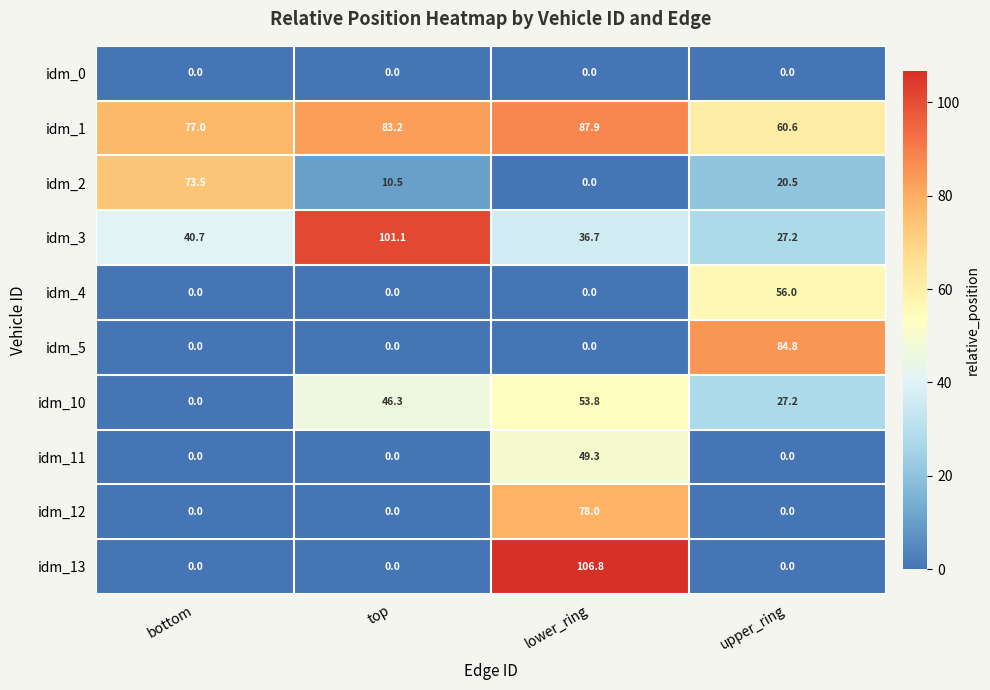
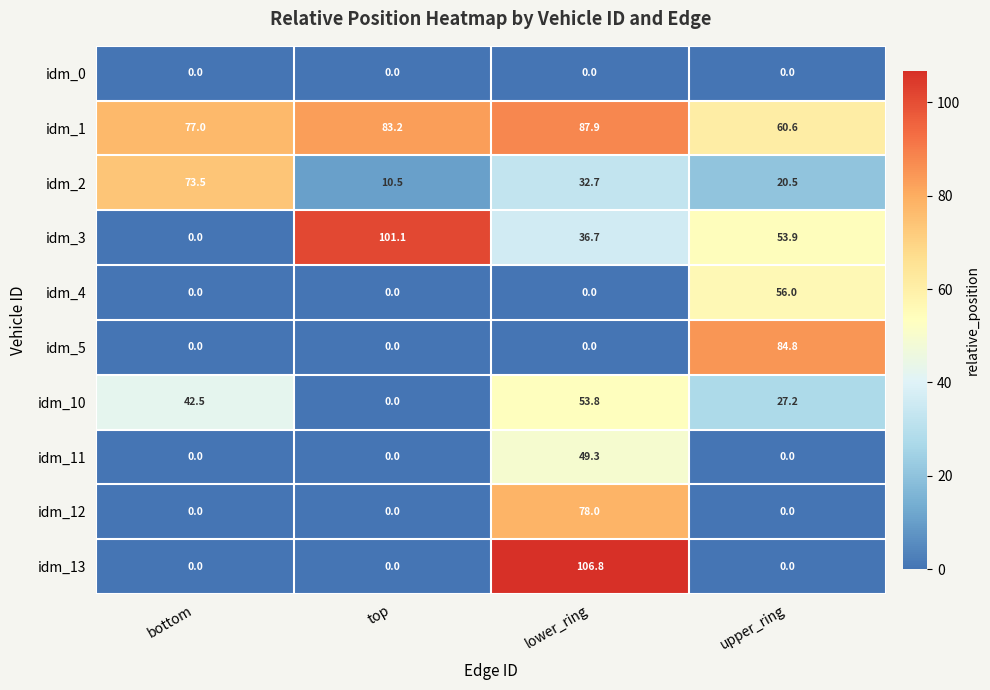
idm_2, lower_ring: 0.0 -> 32.7
idm_3, bottom: 40.7 -> 0.0
idm_3, upper_ring: 27.2 -> 53.9
idm_10, bottom: 0.0 -> 42.5
idm_10, top: 46.3 -> 0.0
